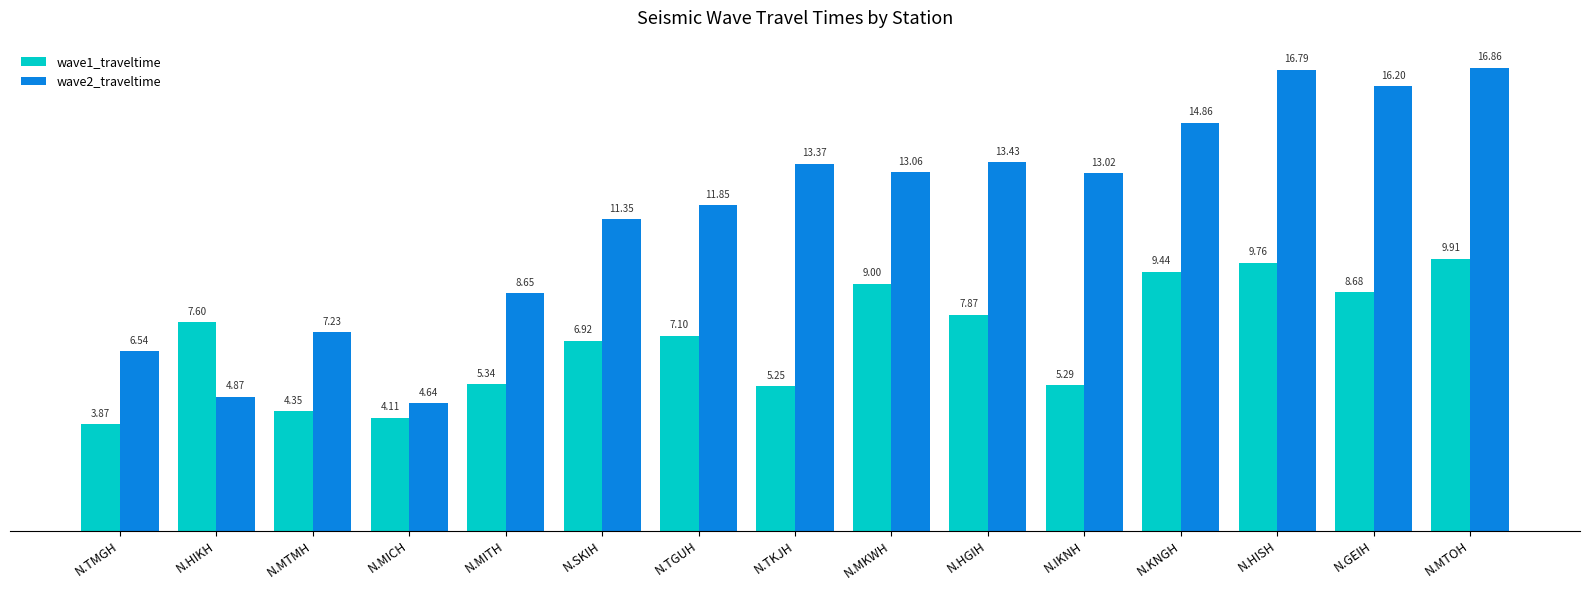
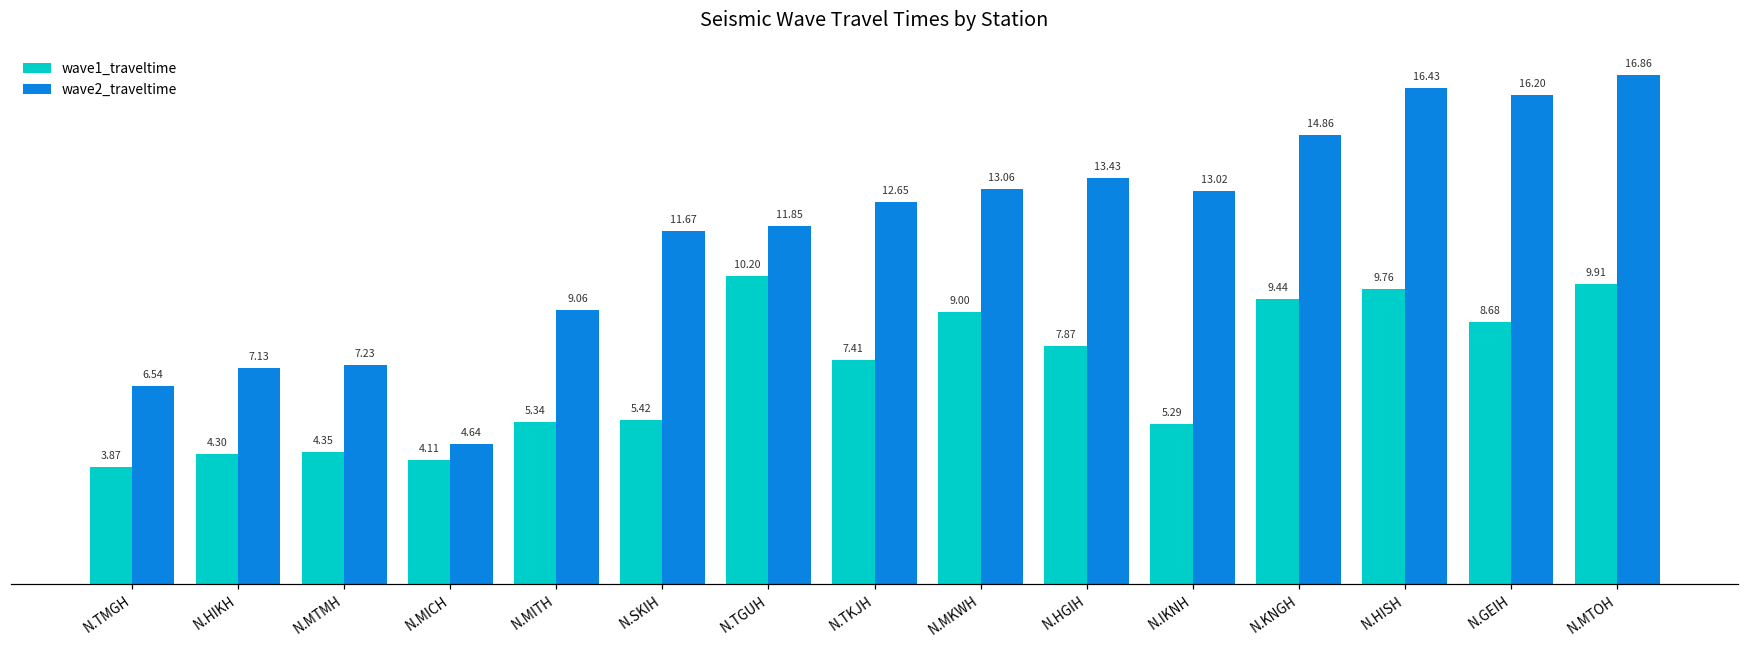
wave1_traveltime, N.HIKH: 7.60 -> 4.30
wave2_traveltime, N.HIKH: 4.87 -> 7.13
wave2_traveltime, N.MITH: 8.65 -> 9.06
wave1_traveltime, N.SKIH: 6.92 -> 5.42
wave2_traveltime, N.SKIH: 11.35 -> 11.67
wave1_traveltime, N.TGUH: 7.10 -> 10.20
wave1_traveltime, N.TKJH: 5.25 -> 7.41
wave2_traveltime, N.TKJH: 13.37 -> 12.65
wave2_traveltime, N.HISH: 16.79 -> 16.43
